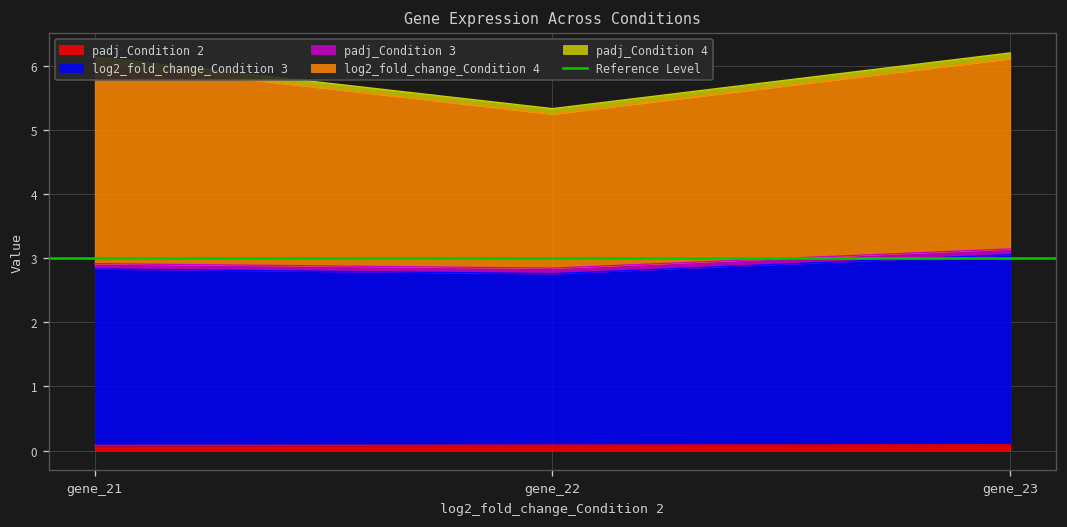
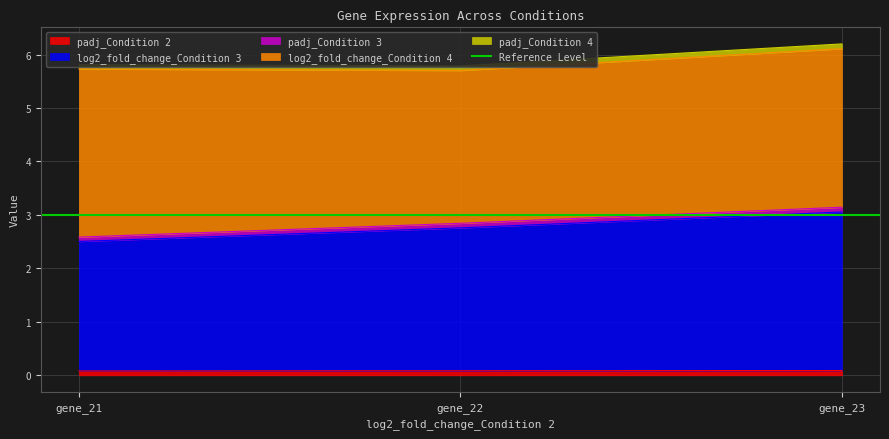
log2_fold_change_Condition 3, gene_21: 2.8 -> 2.4
log2_fold_change_Condition 4, gene_22: 2.4 -> 2.9
